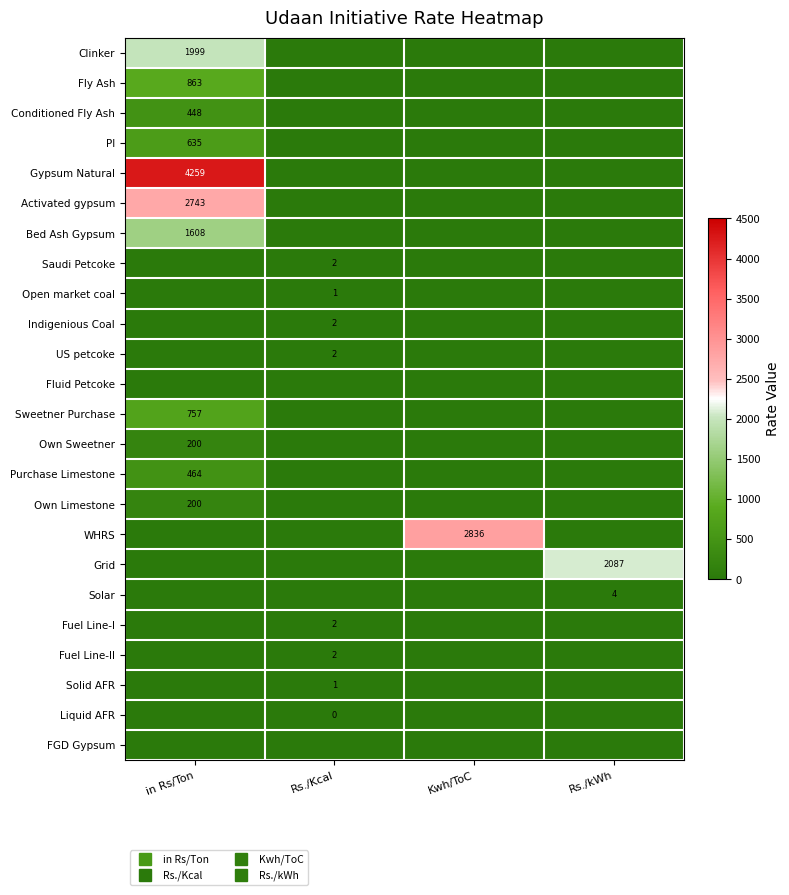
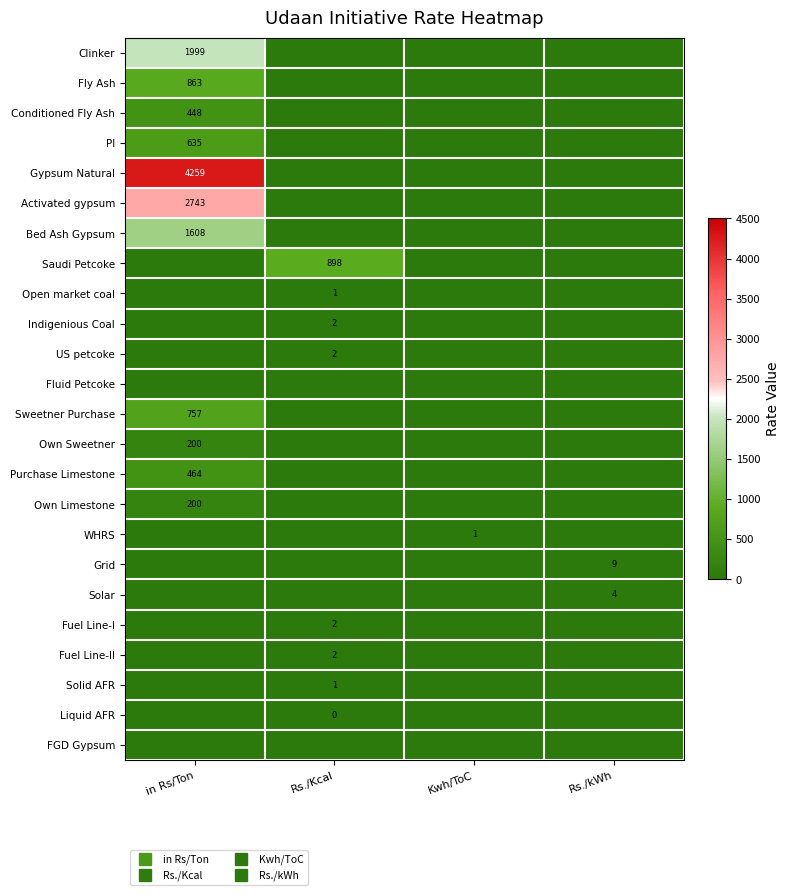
Saudi Petcoke, Rs./Kcal: 2 -> 898
WHRS, Kwh/ToC: 2836 -> 1
Grid, Rs./kWh: 2087 -> 9
